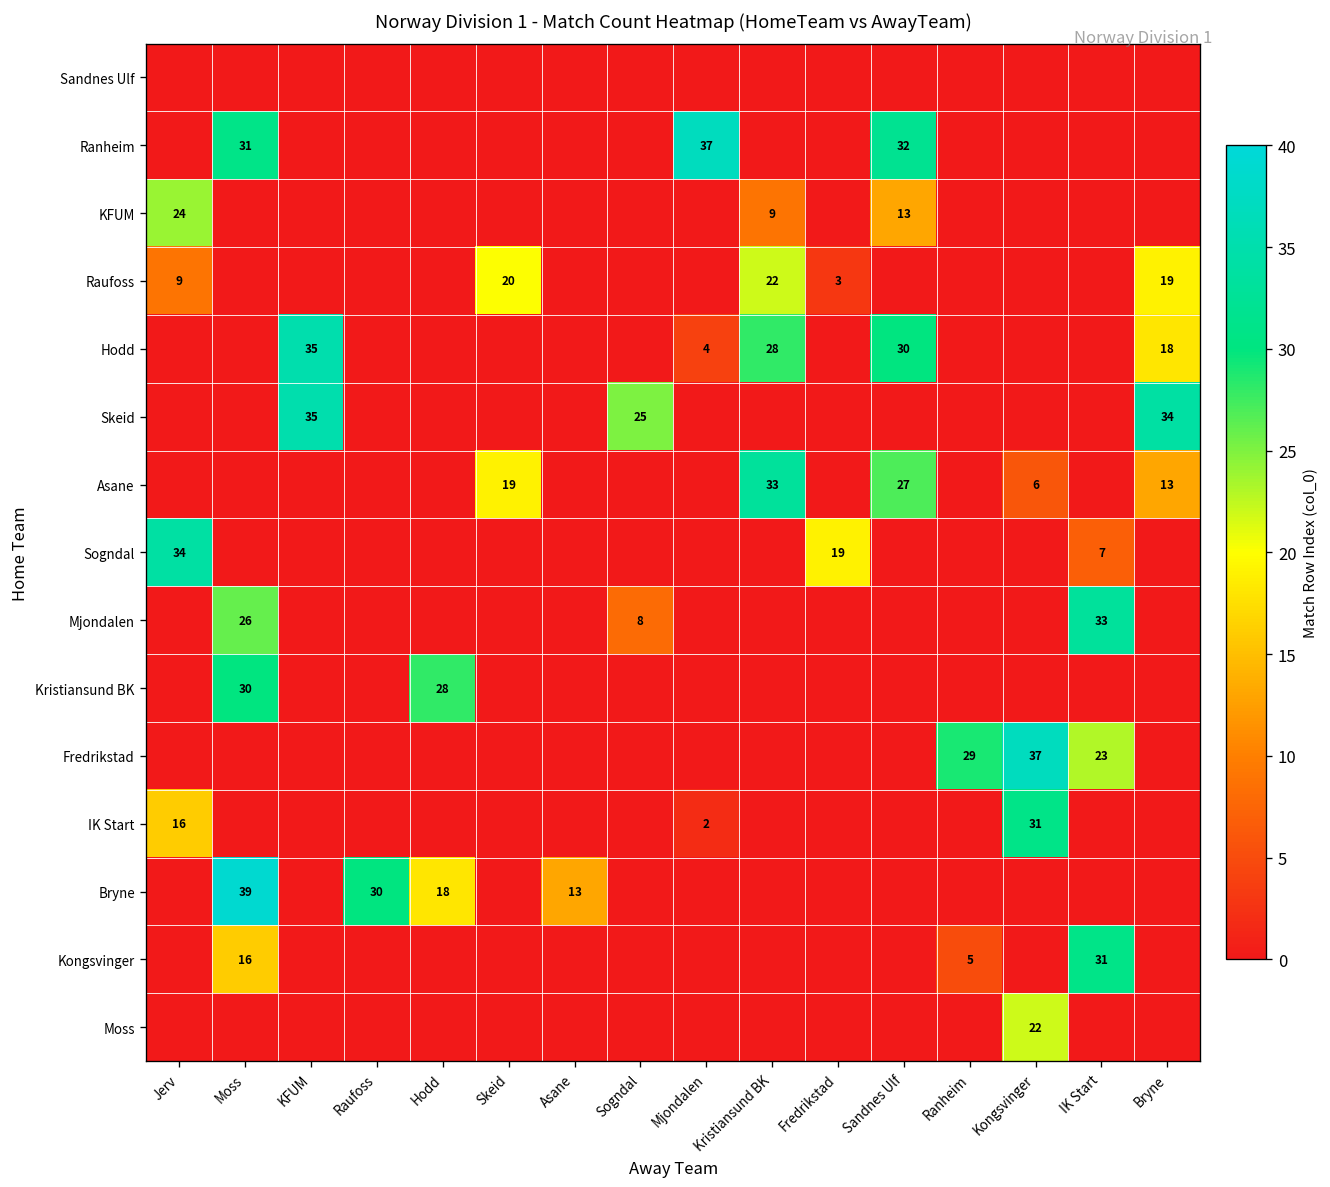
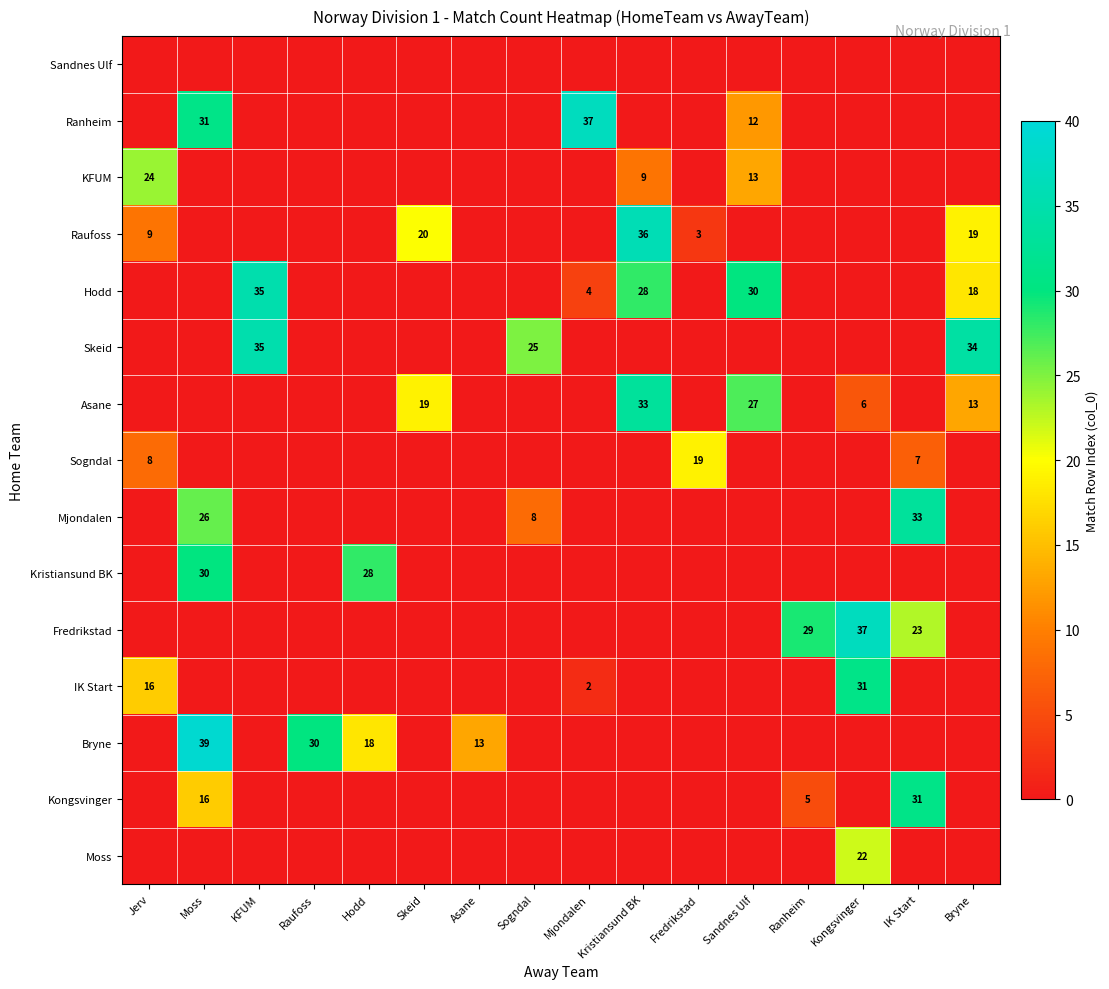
Ranheim, Sandnes Ulf: 32 -> 12
Raufoss, Kristiansund BK: 22 -> 36
Sogndal, Jerv: 34 -> 8
